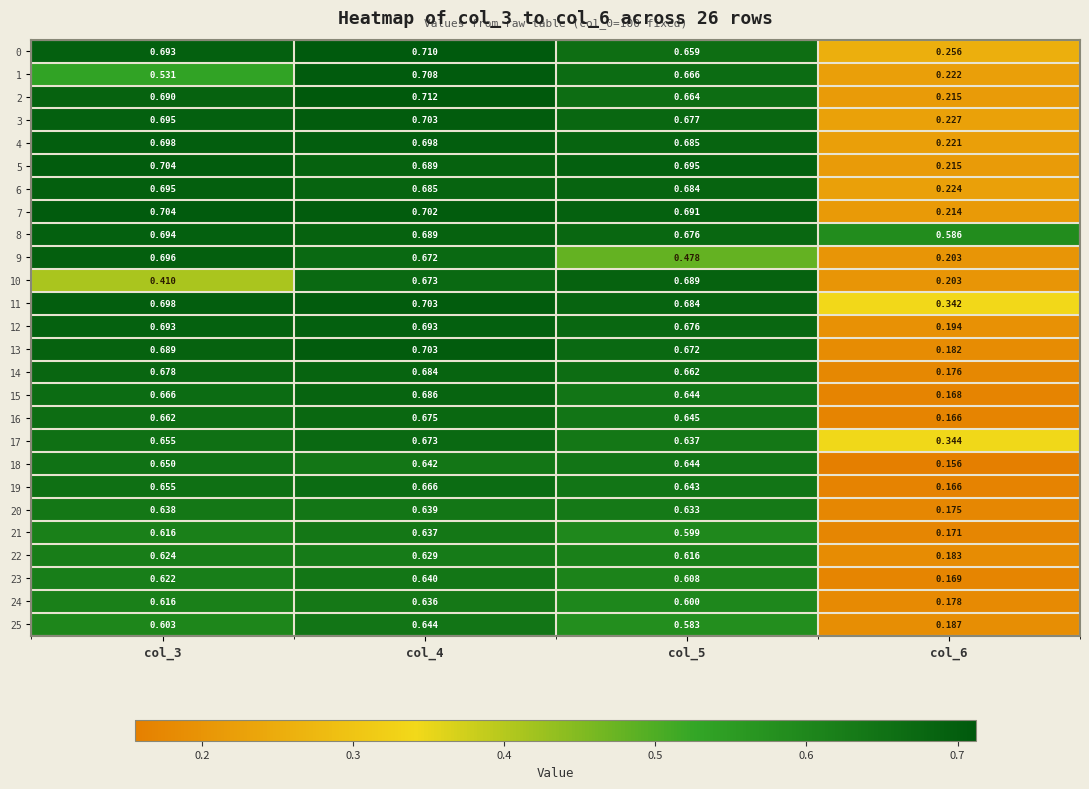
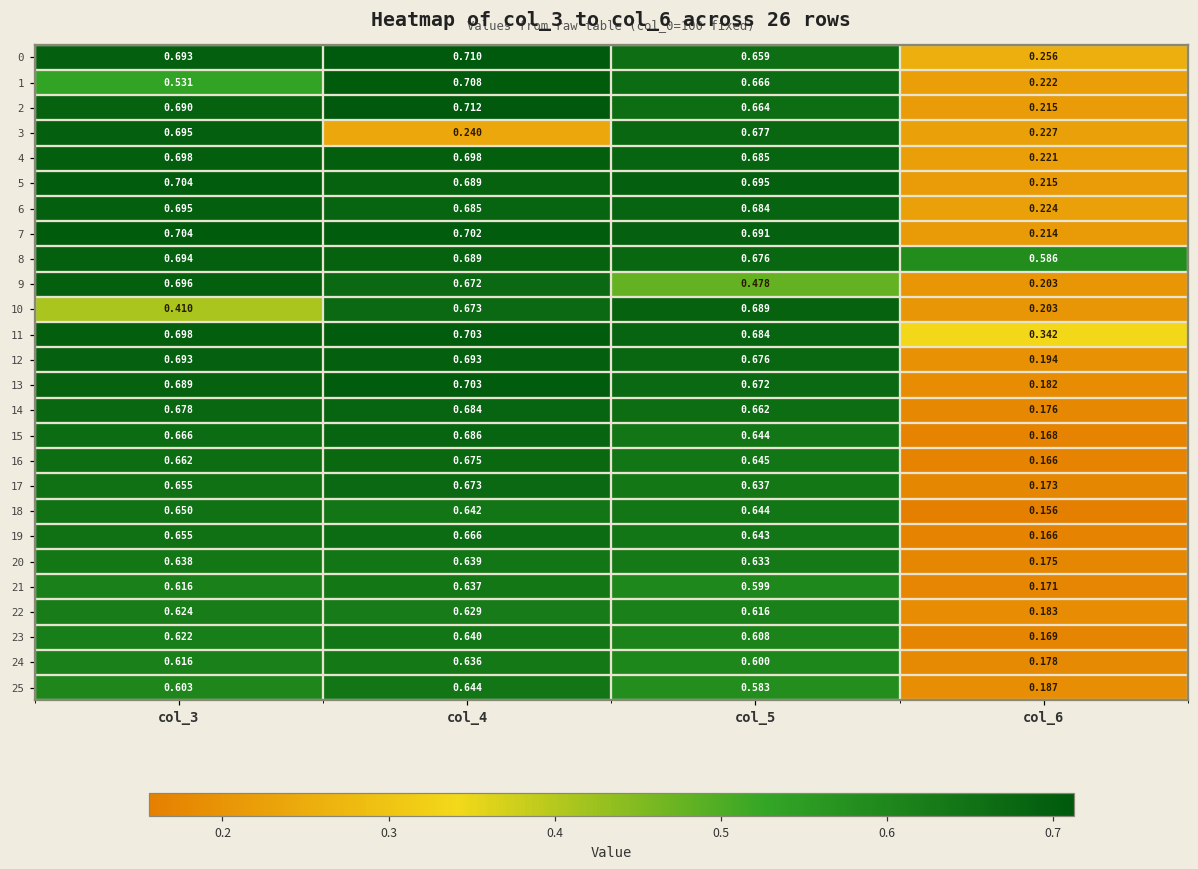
3, col_4: 0.703 -> 0.240
17, col_6: 0.344 -> 0.173
